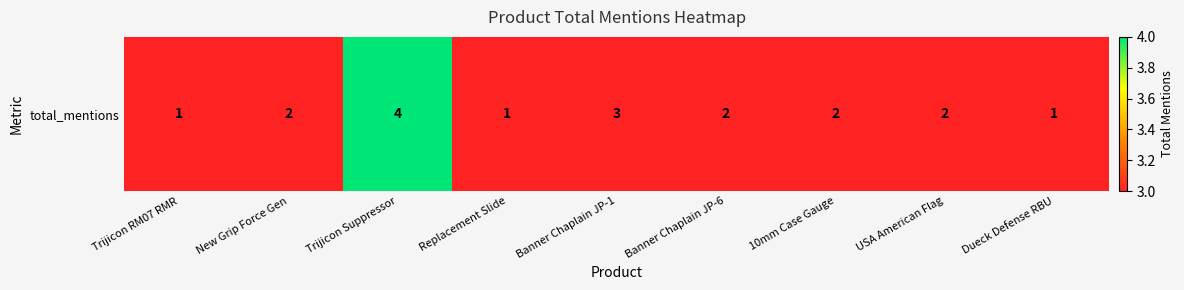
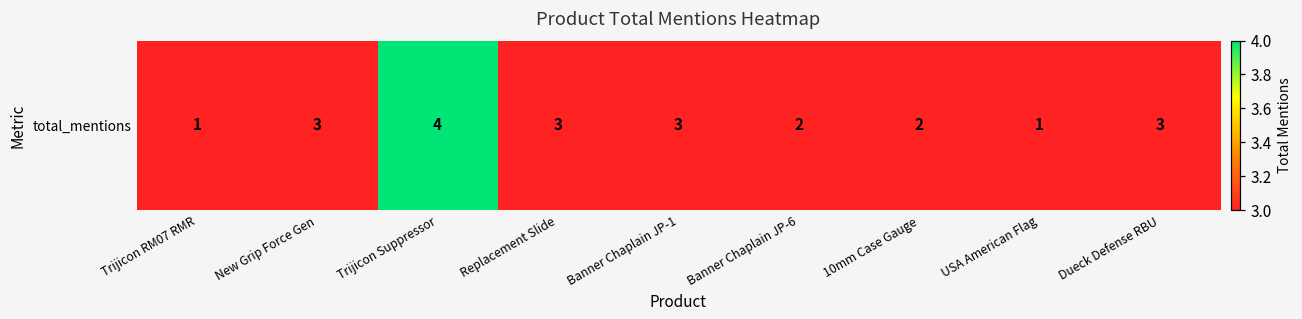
total_mentions, New Grip Force Gen: 2 -> 3
total_mentions, Replacement Slide: 1 -> 3
total_mentions, USA American Flag: 2 -> 1
total_mentions, Dueck Defense RBU: 1 -> 3
